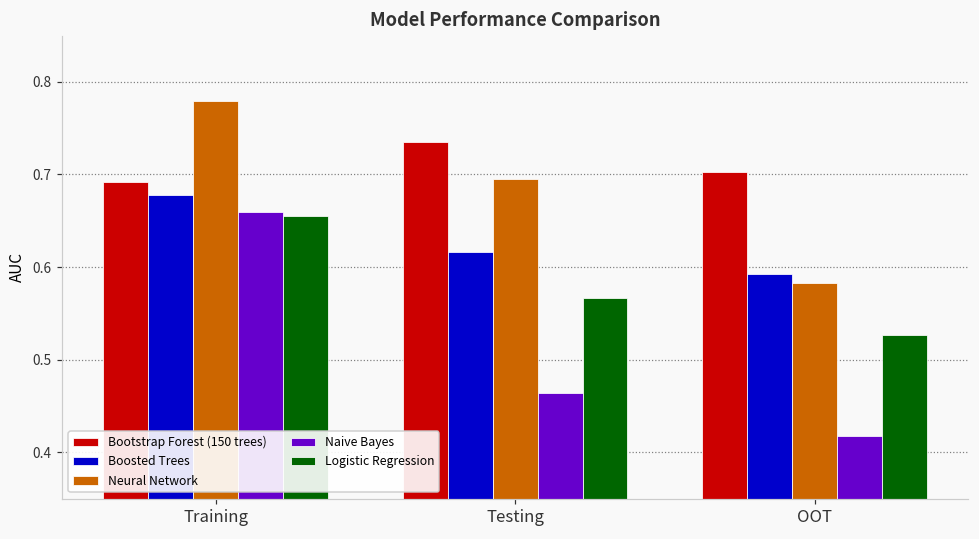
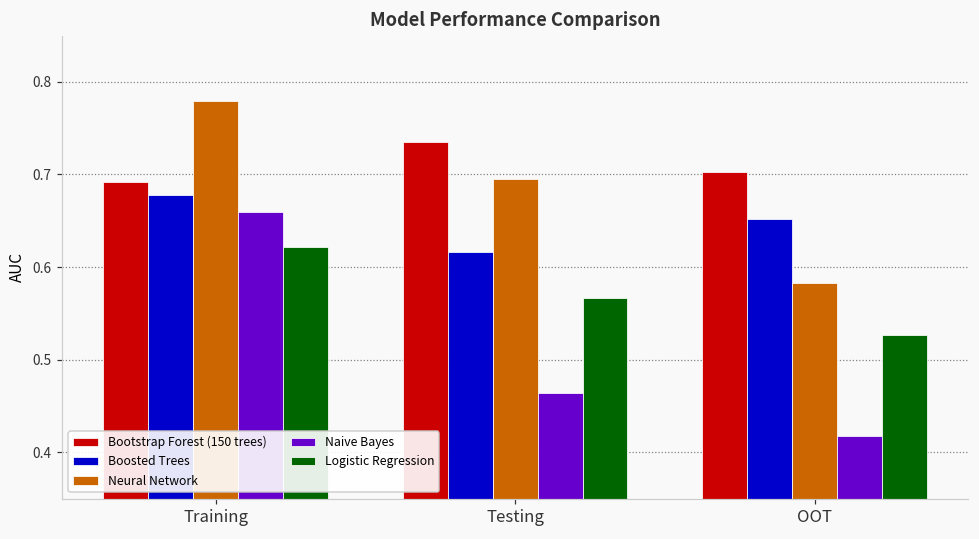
Logistic Regression, Training: 0.65 -> 0.62
Boosted Trees, OOT: 0.59 -> 0.65
